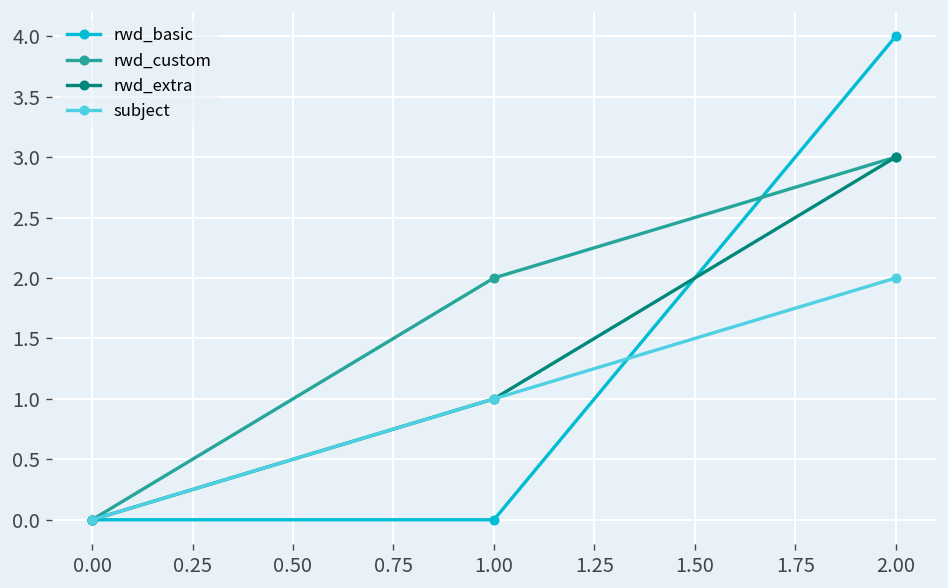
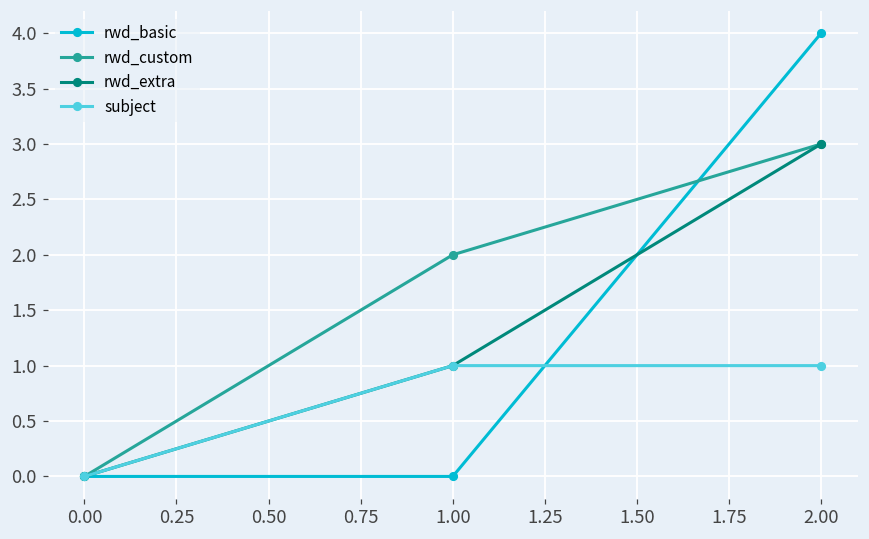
subject, 2.00: 2 -> 1
